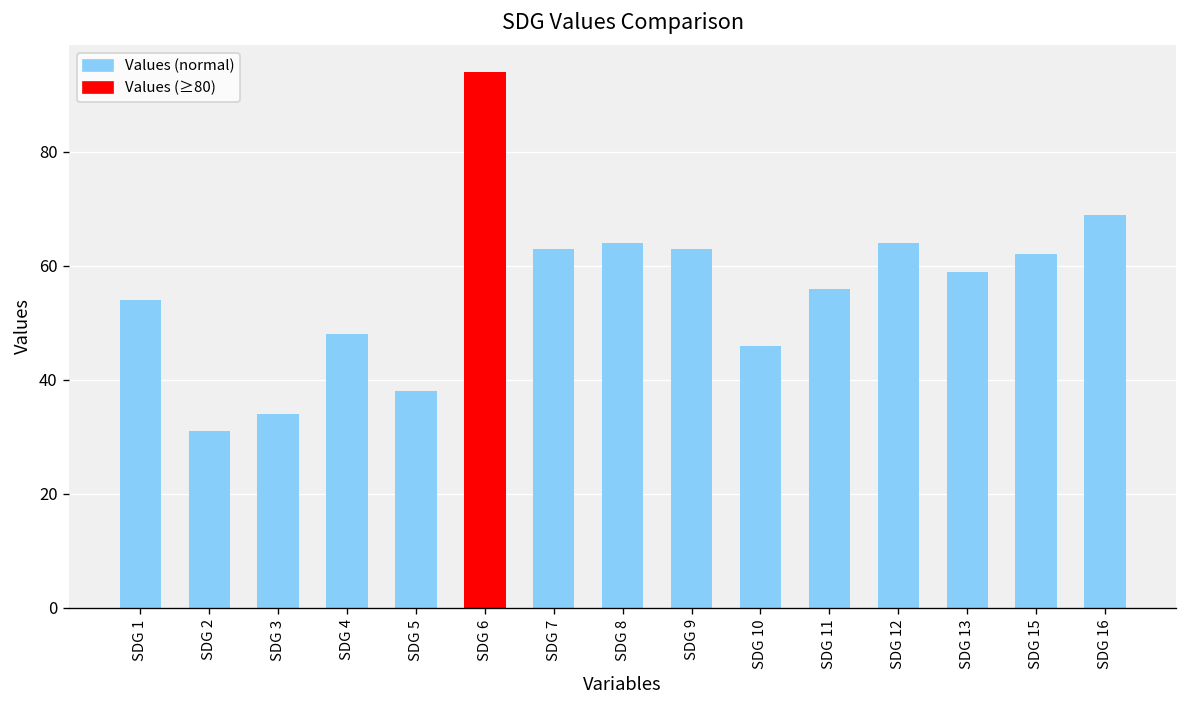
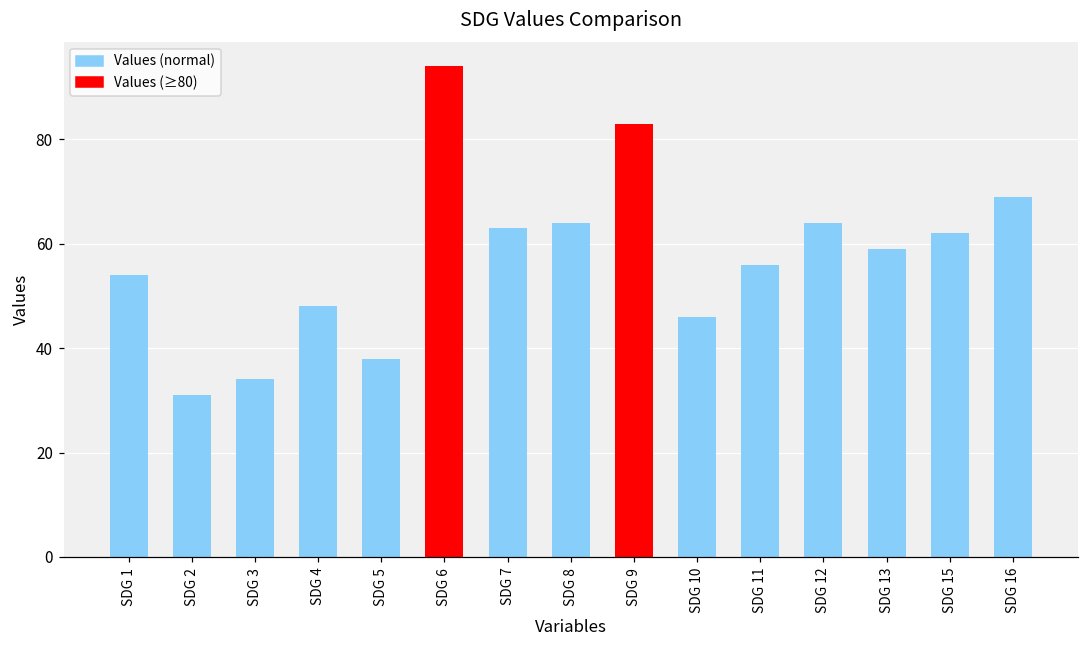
SDG 9: 63 -> 83
